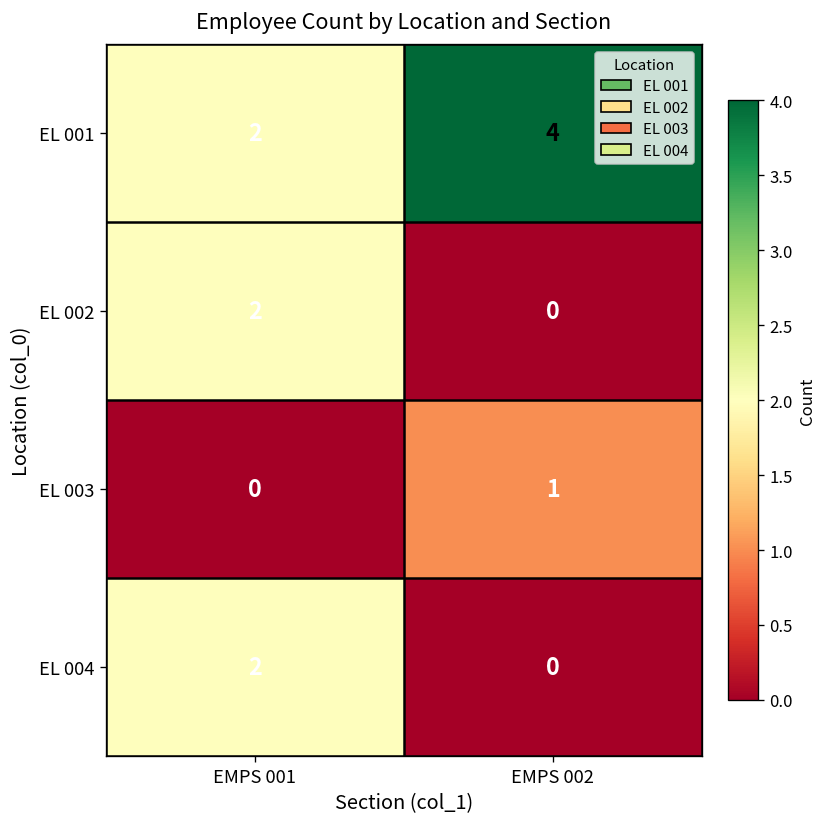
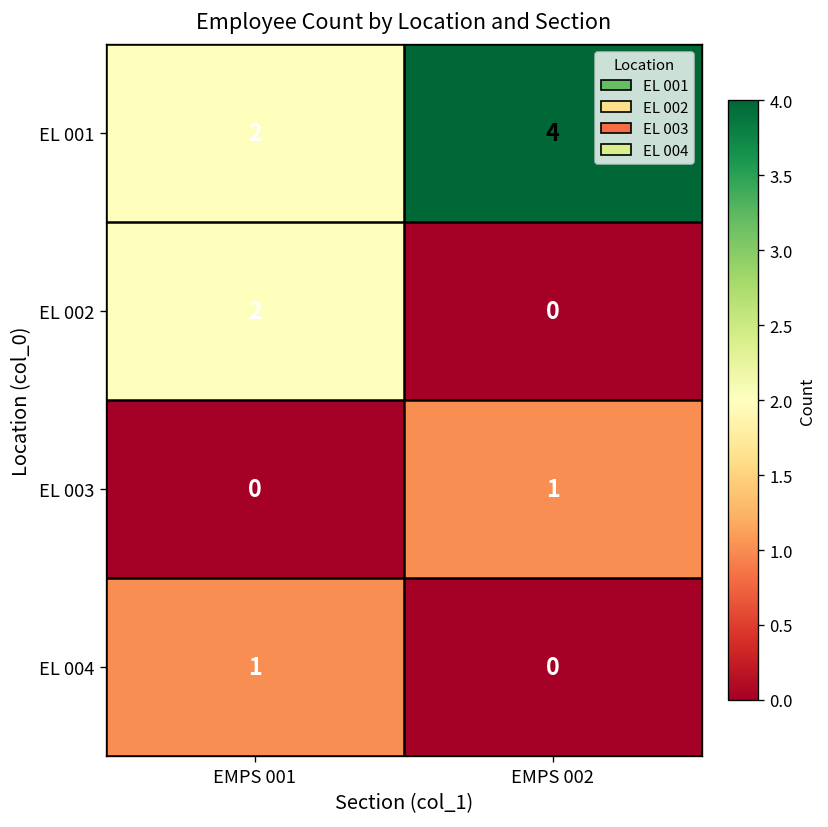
EL 004, EMPS 001: 2 -> 1
